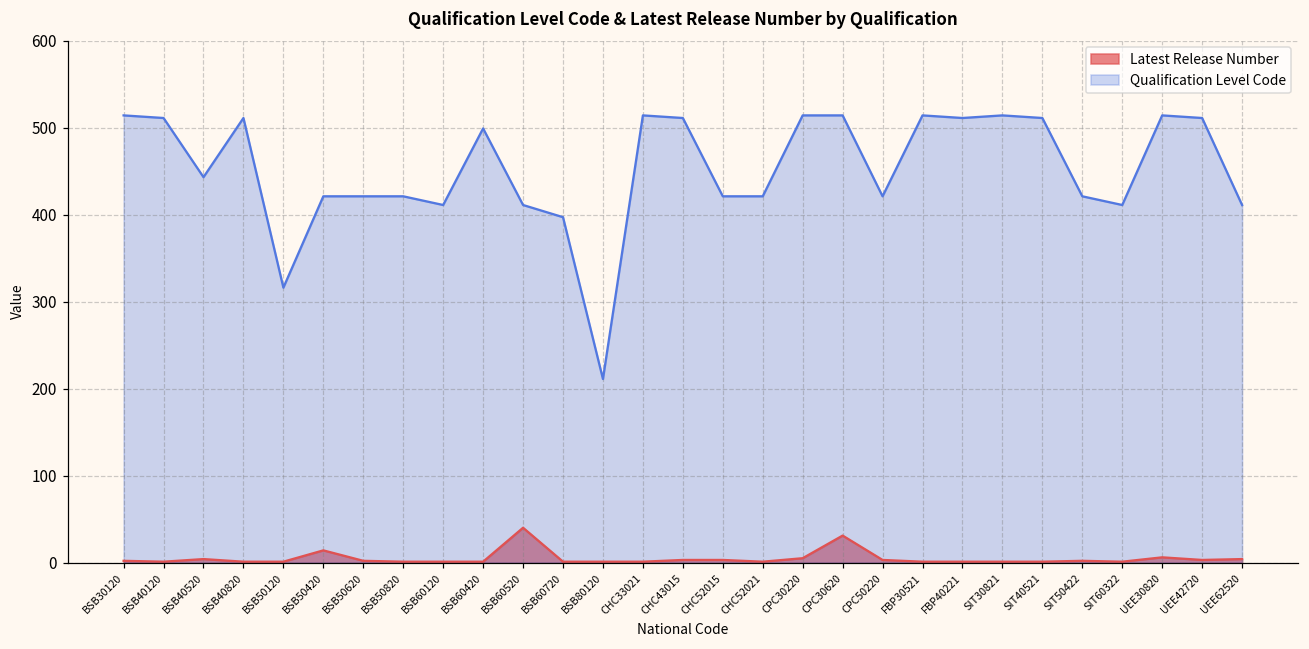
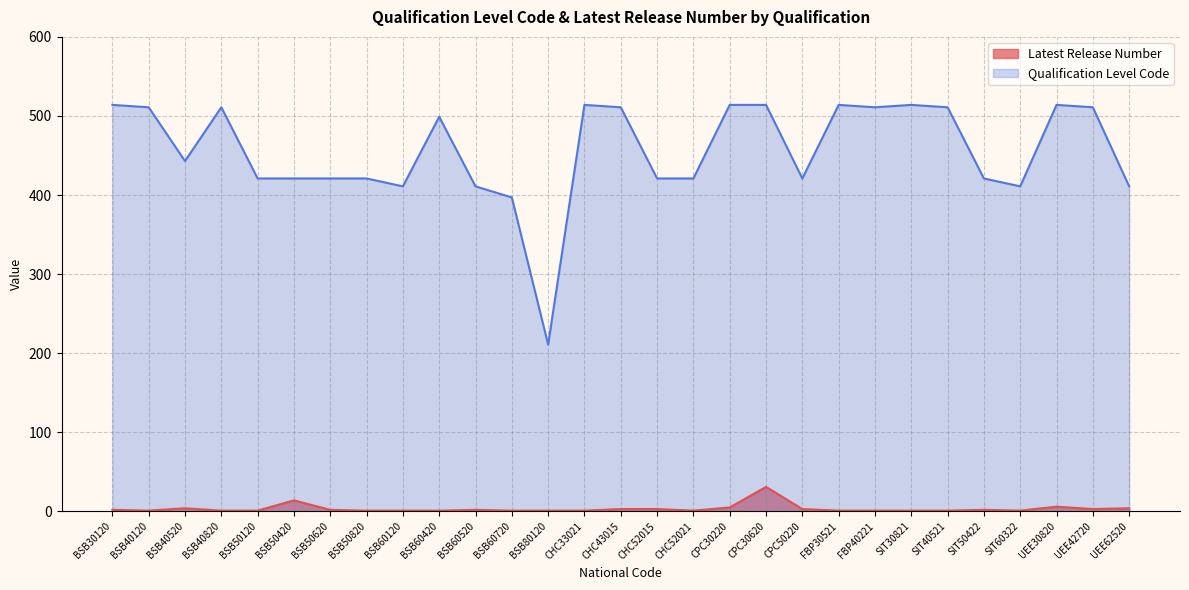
Qualification Level Code, BSB50120: 320 -> 420
Latest Release Number, BSB60520: 40 -> 0
